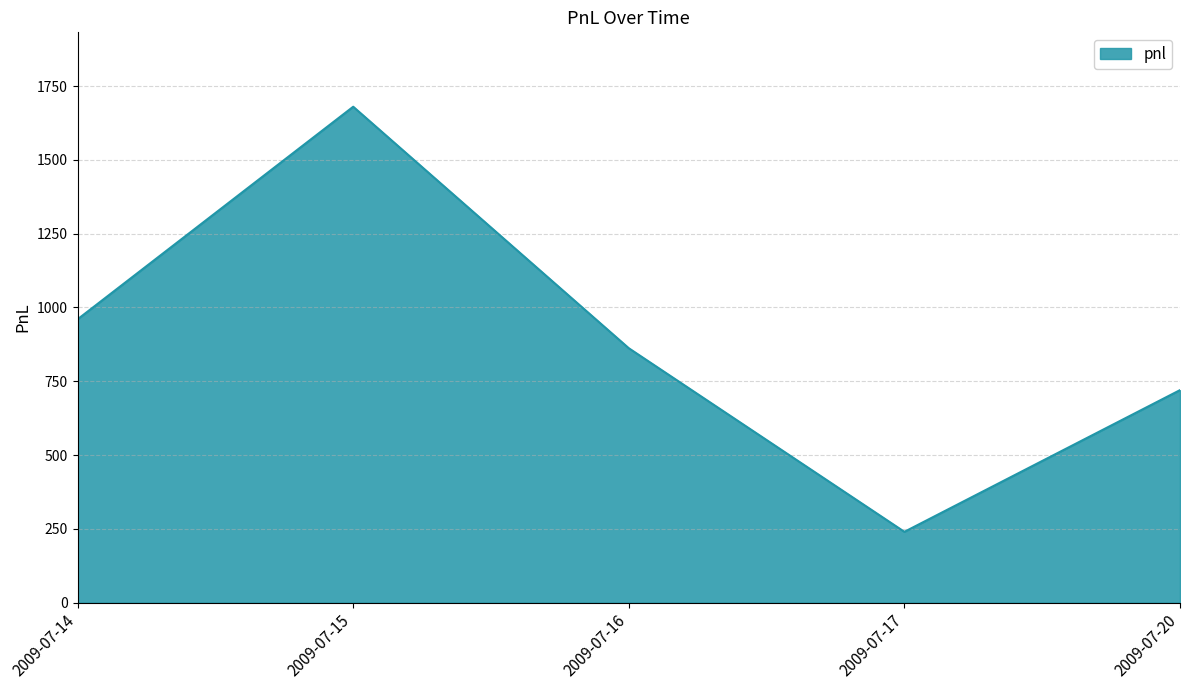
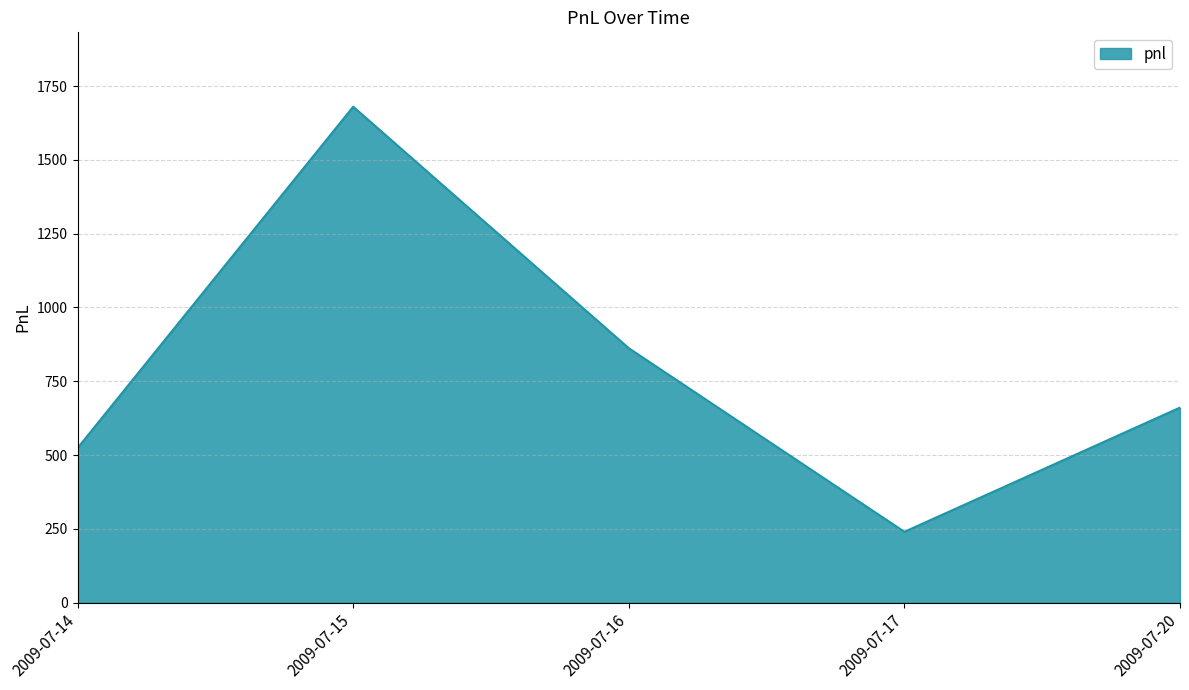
2009-07-14: 960 -> 520
2009-07-20: 720 -> 660
